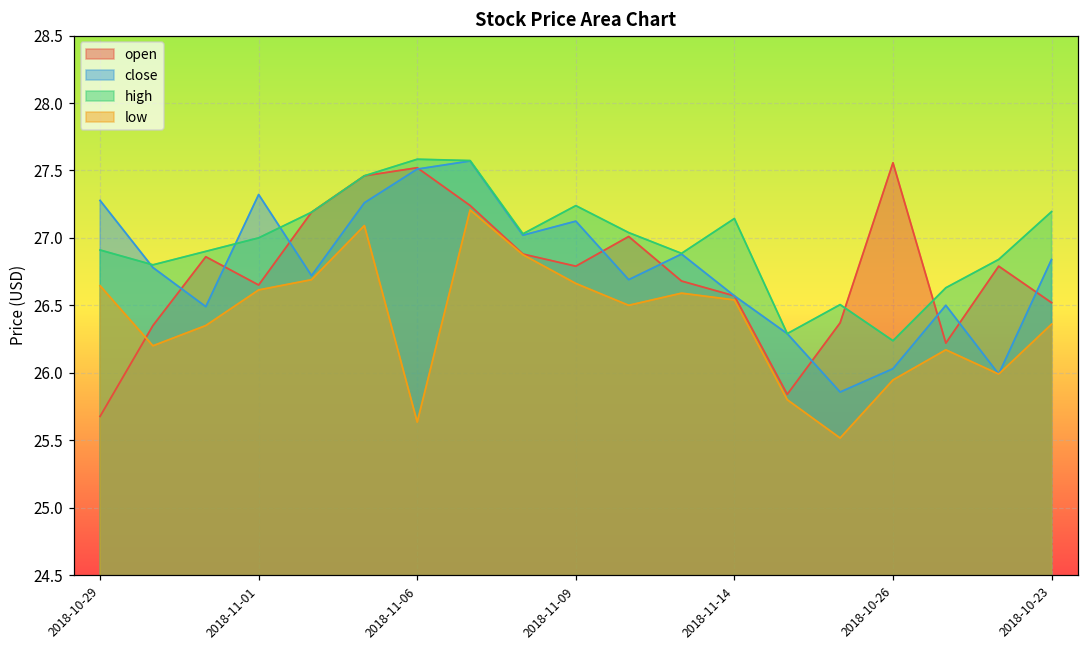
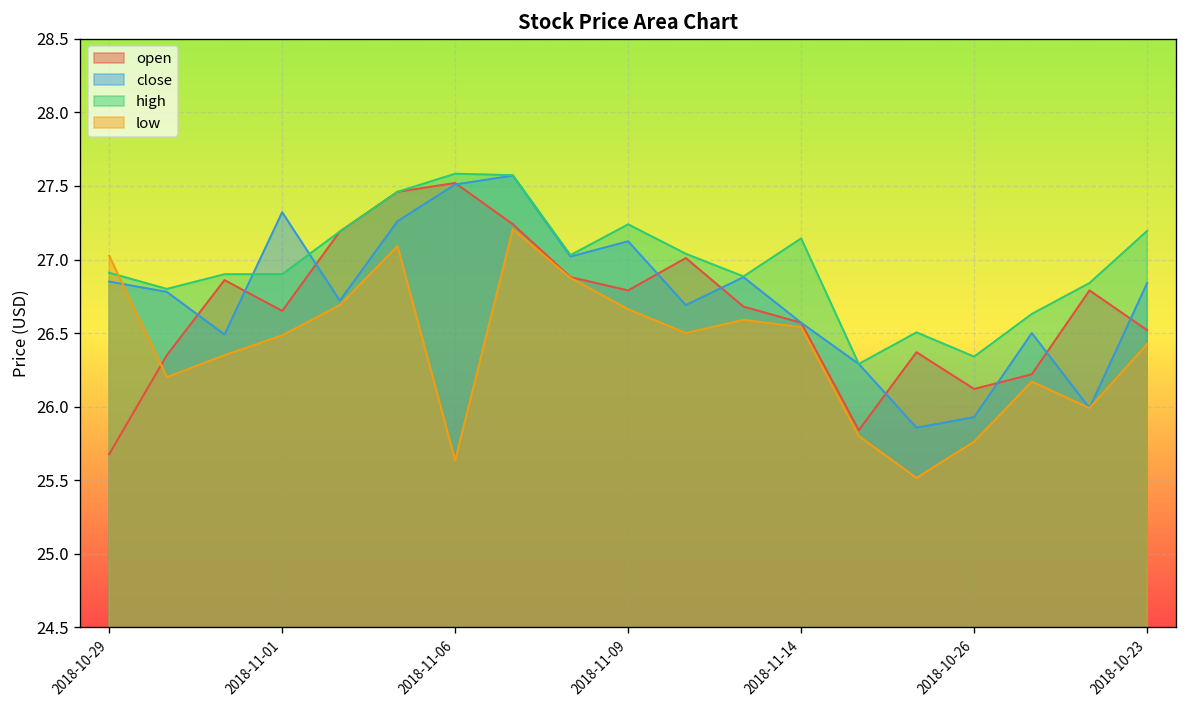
close, 2018-10-29: 27.28 -> 26.85
low, 2018-10-29: 26.65 -> 27.03
high, 2018-11-01: 27.0 -> 26.9
low, 2018-11-01: 26.61 -> 26.48
open, 2018-10-26: 27.56 -> 26.12
close, 2018-10-26: 26.03 -> 25.93
high, 2018-10-26: 26.24 -> 26.34
low, 2018-10-26: 25.95 -> 25.76
low, 2018-10-23: 26.36 -> 26.43
